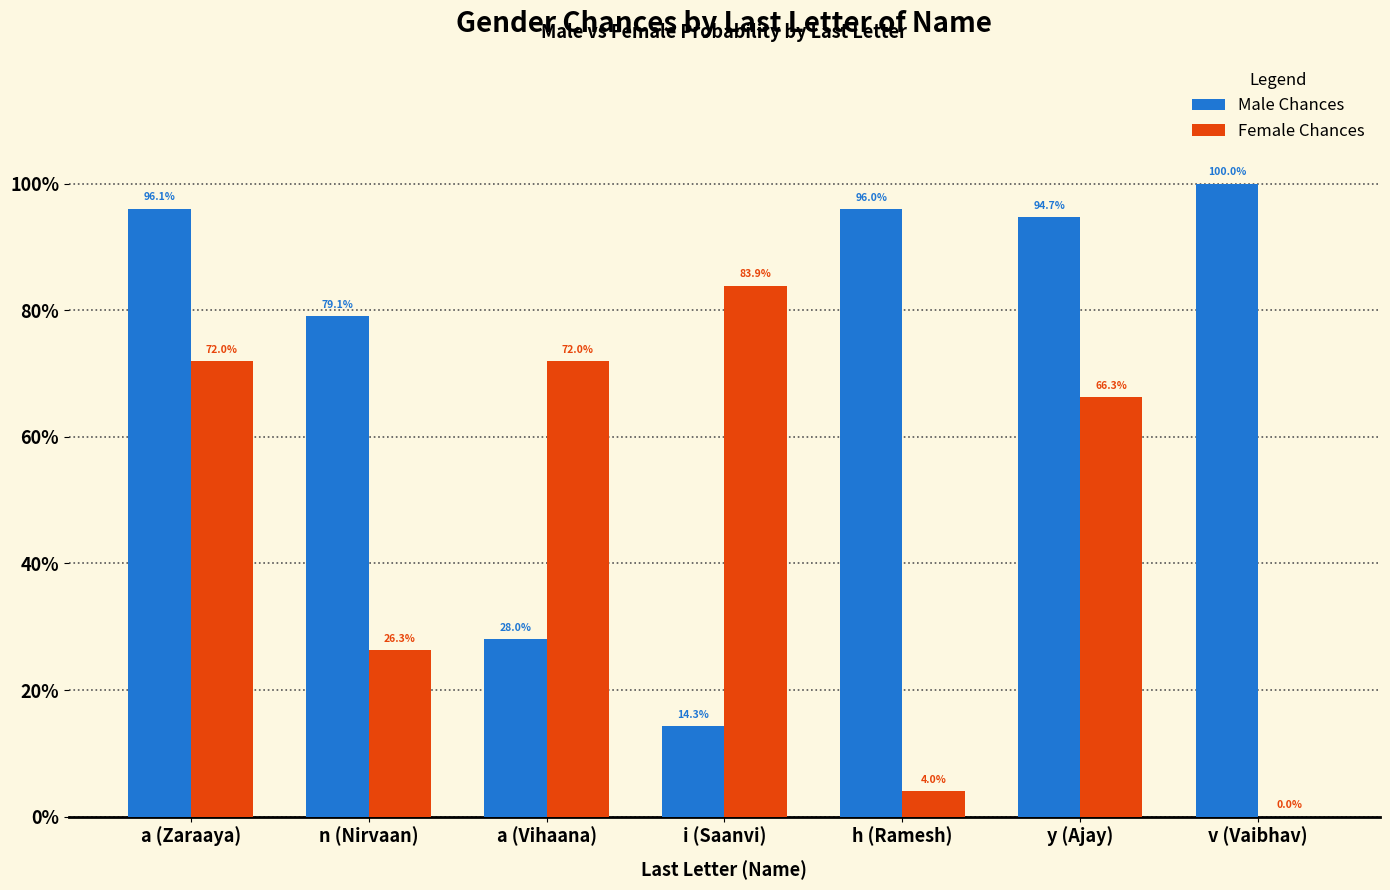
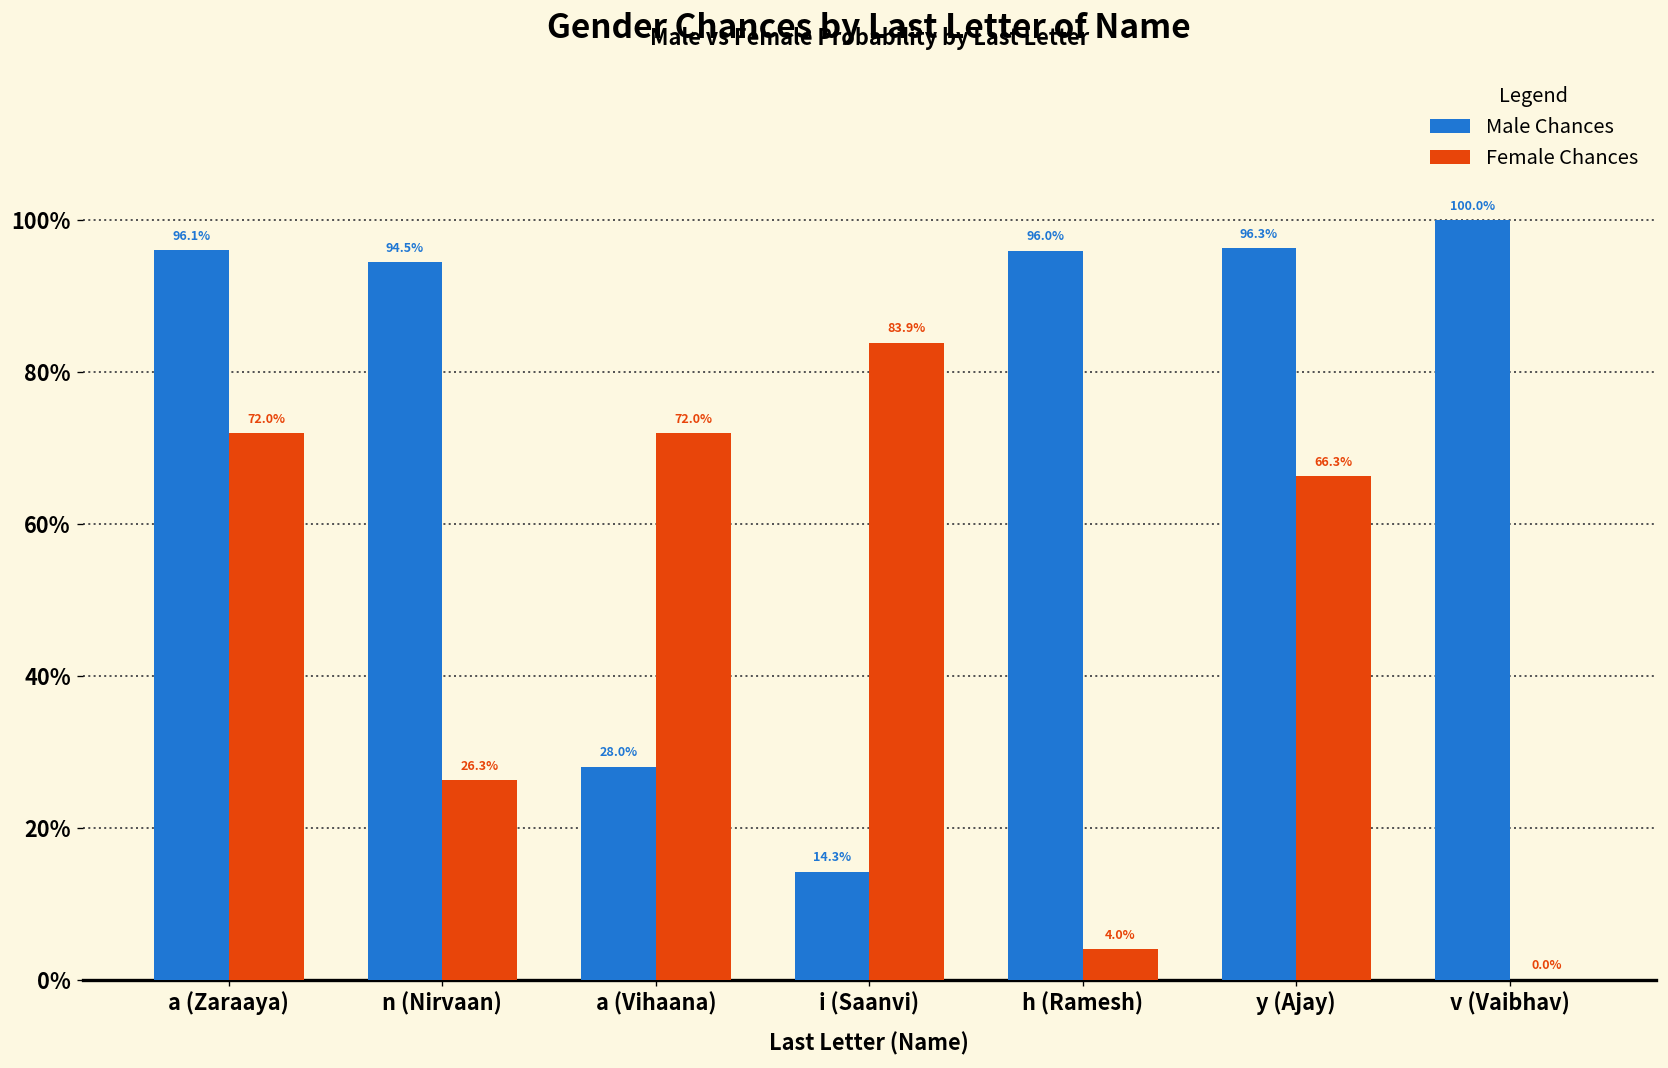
Male Chances, n (Nirvaan): 79.1% -> 94.5%
Male Chances, y (Ajay): 94.7% -> 96.3%
